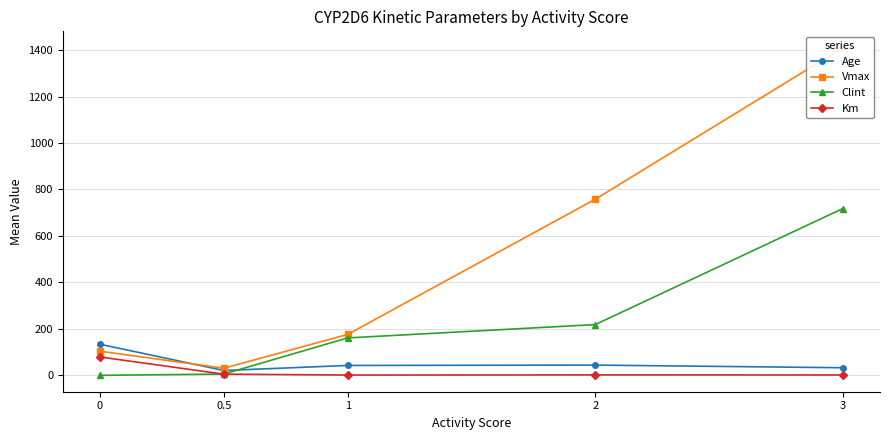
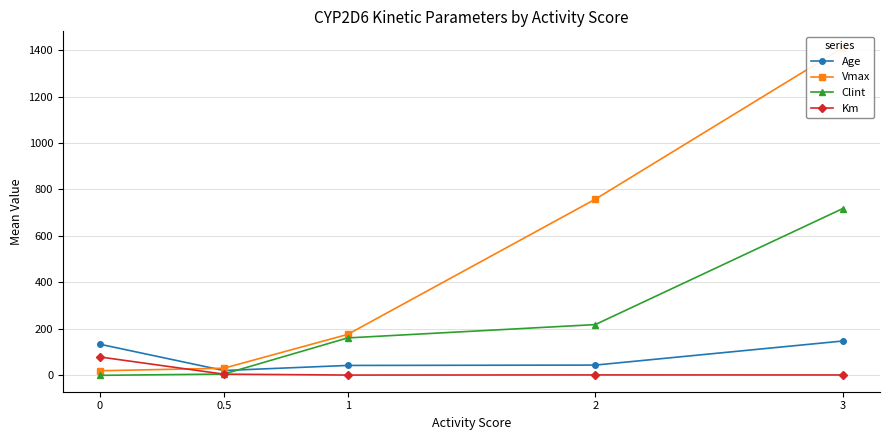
Vmax, 0: 100 -> 20
Age, 3: 30 -> 150
